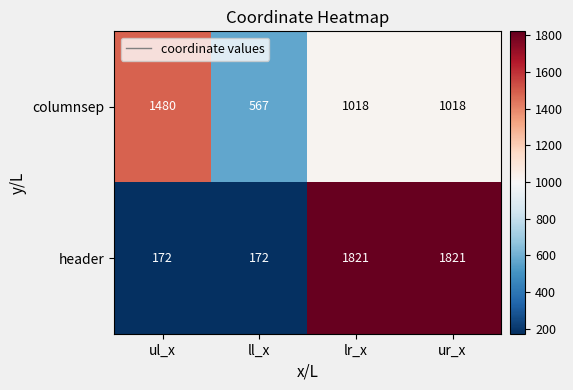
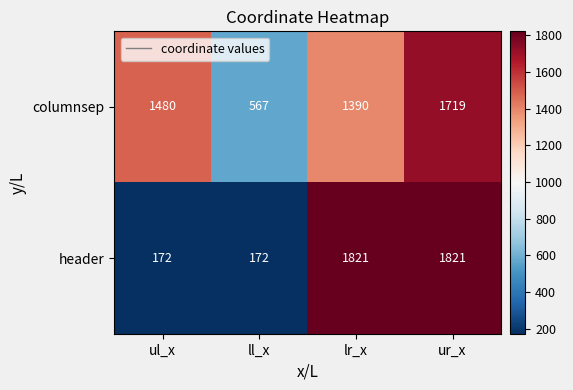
columnsep, lr_x: 1018 -> 1390
columnsep, ur_x: 1018 -> 1719
